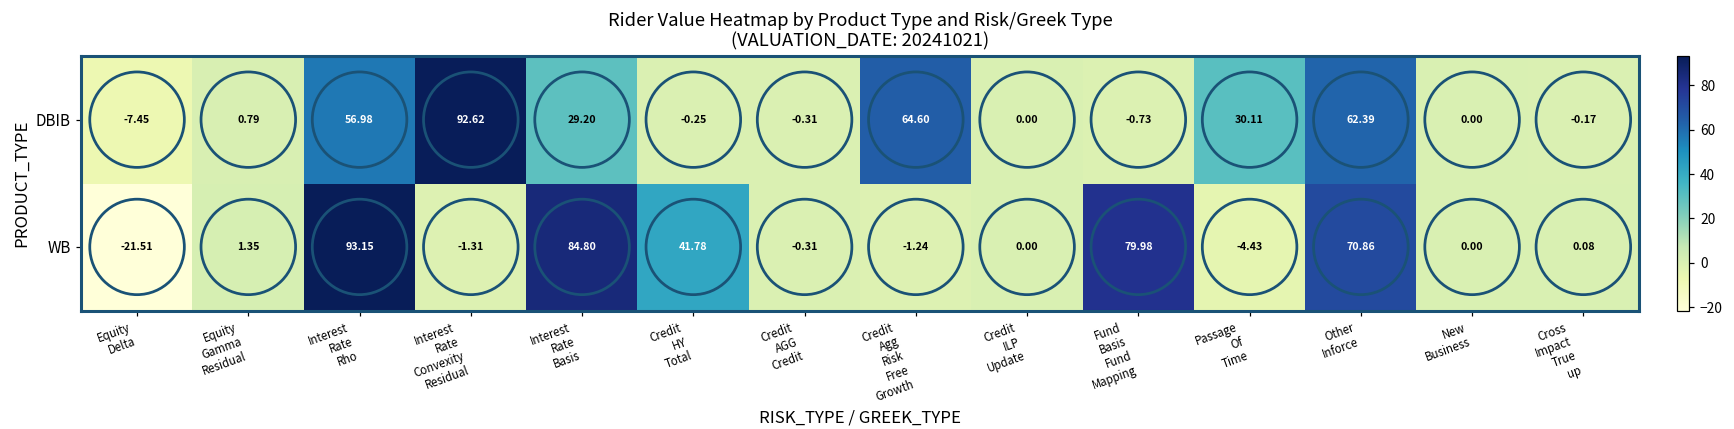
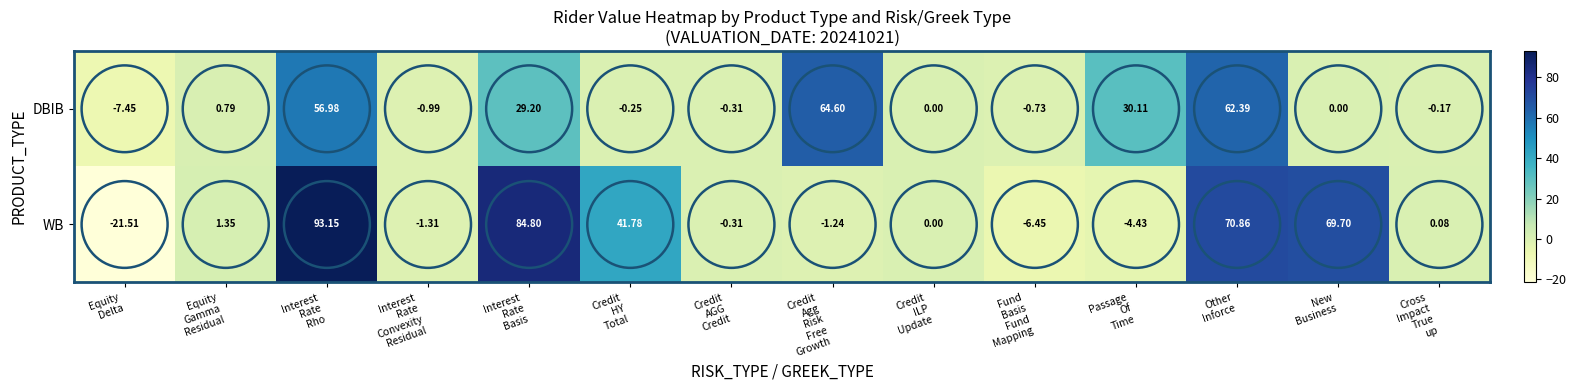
DBIB, Interest Rate Convexity Residual: 92.62 -> -0.99
WB, Fund Basis Fund Mapping: 79.98 -> -6.45
WB, New Business: 0.00 -> 69.70
